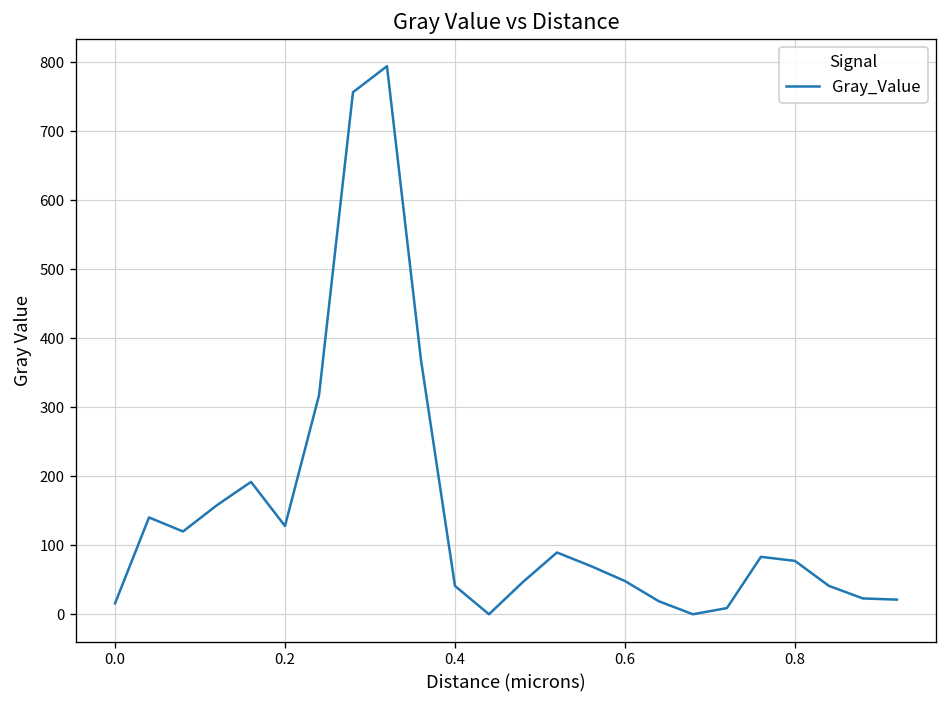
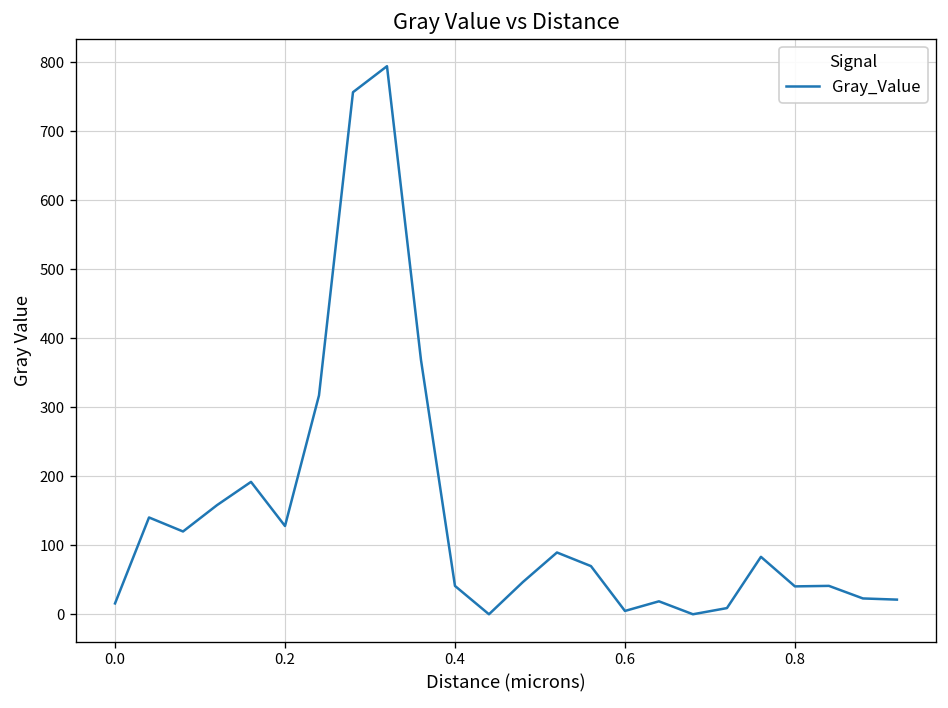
0.6: 50 -> 0
0.8: 80 -> 40
